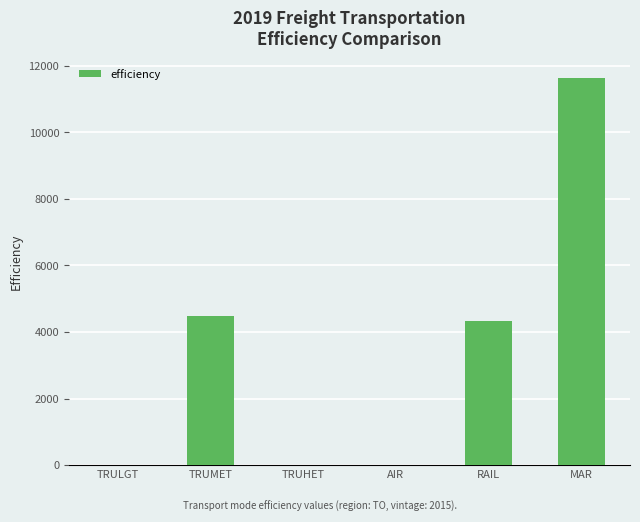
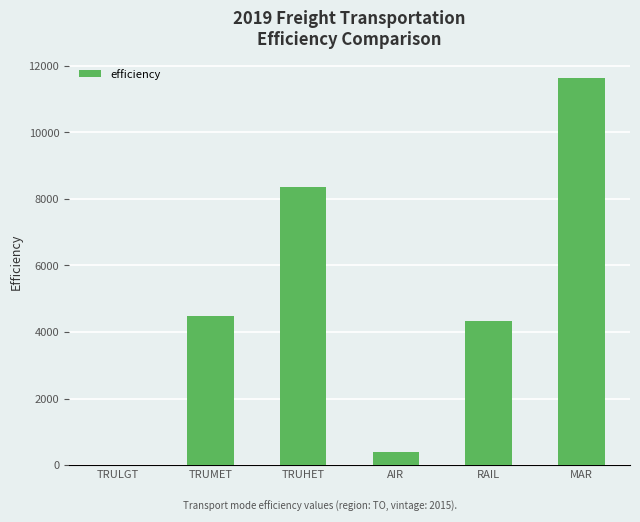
TRUHET: 0 -> 8400
AIR: 0 -> 400
